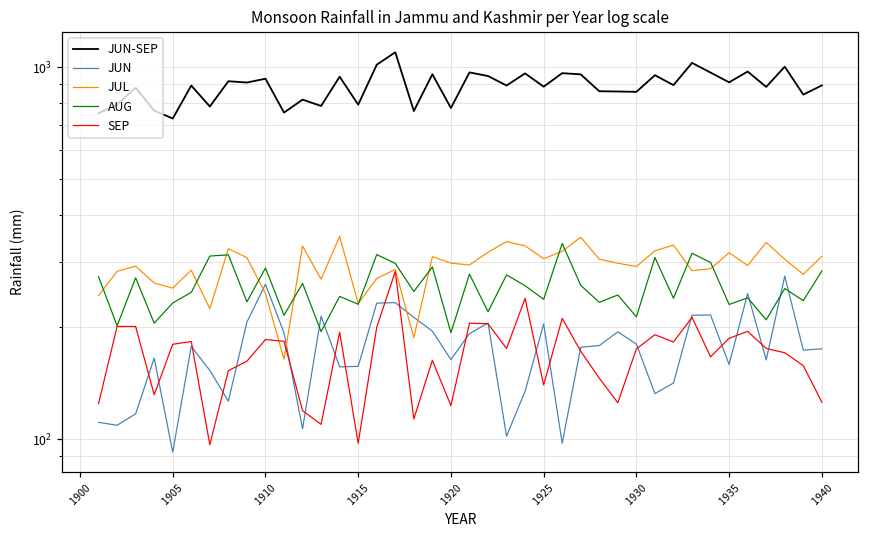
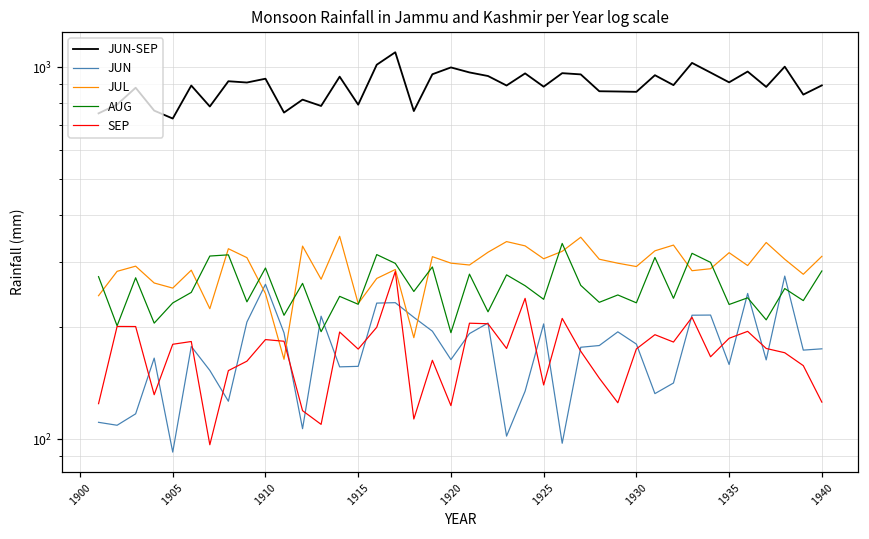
SEP, 1915: 98 -> 170
JUN-SEP, 1920: 780 -> 1000
AUG, 1930: 210 -> 230
